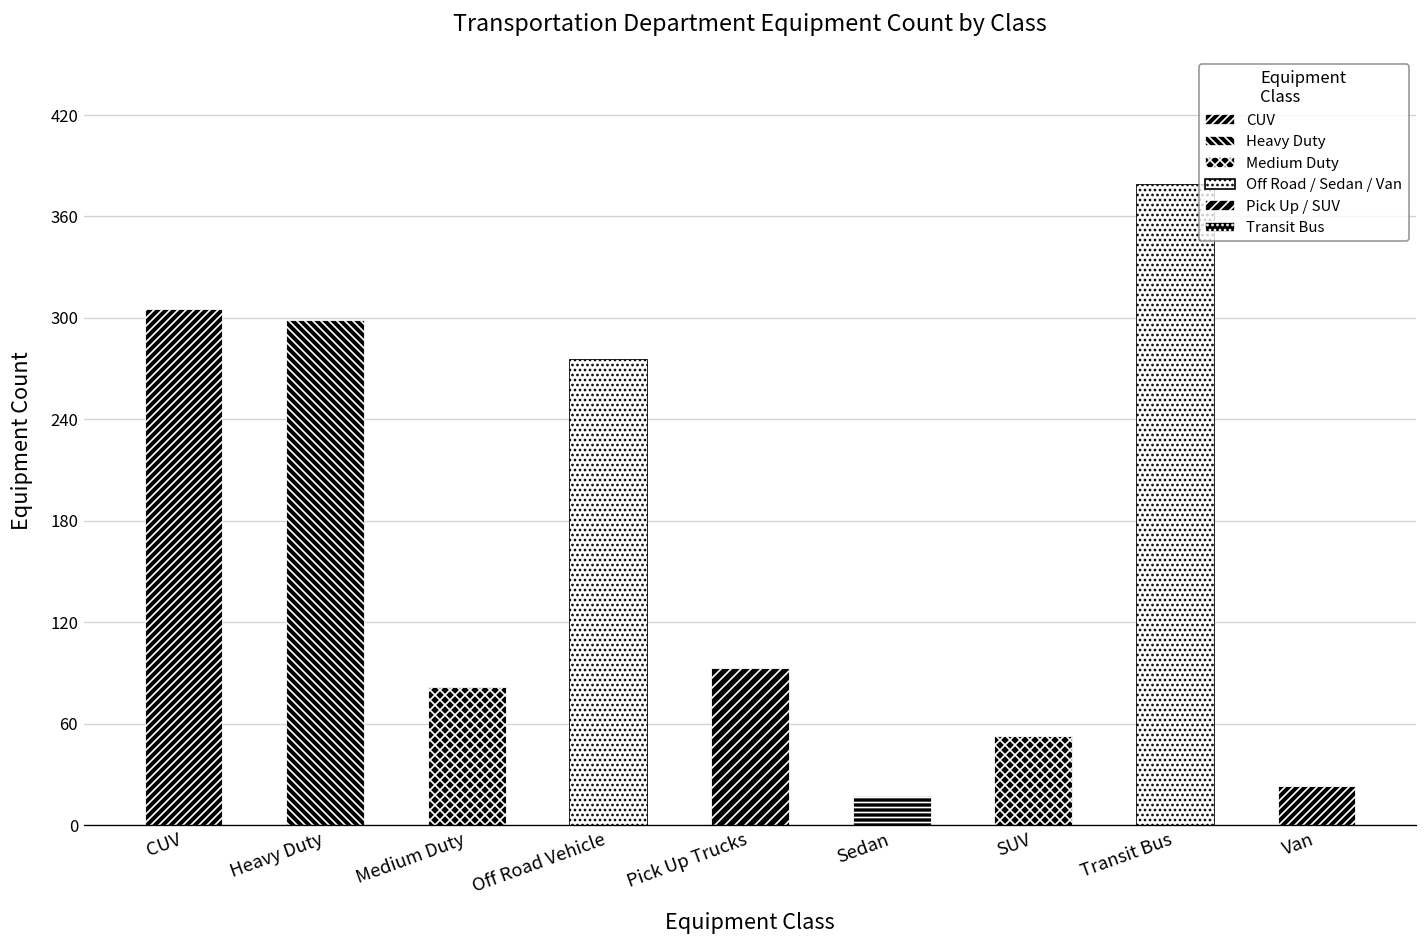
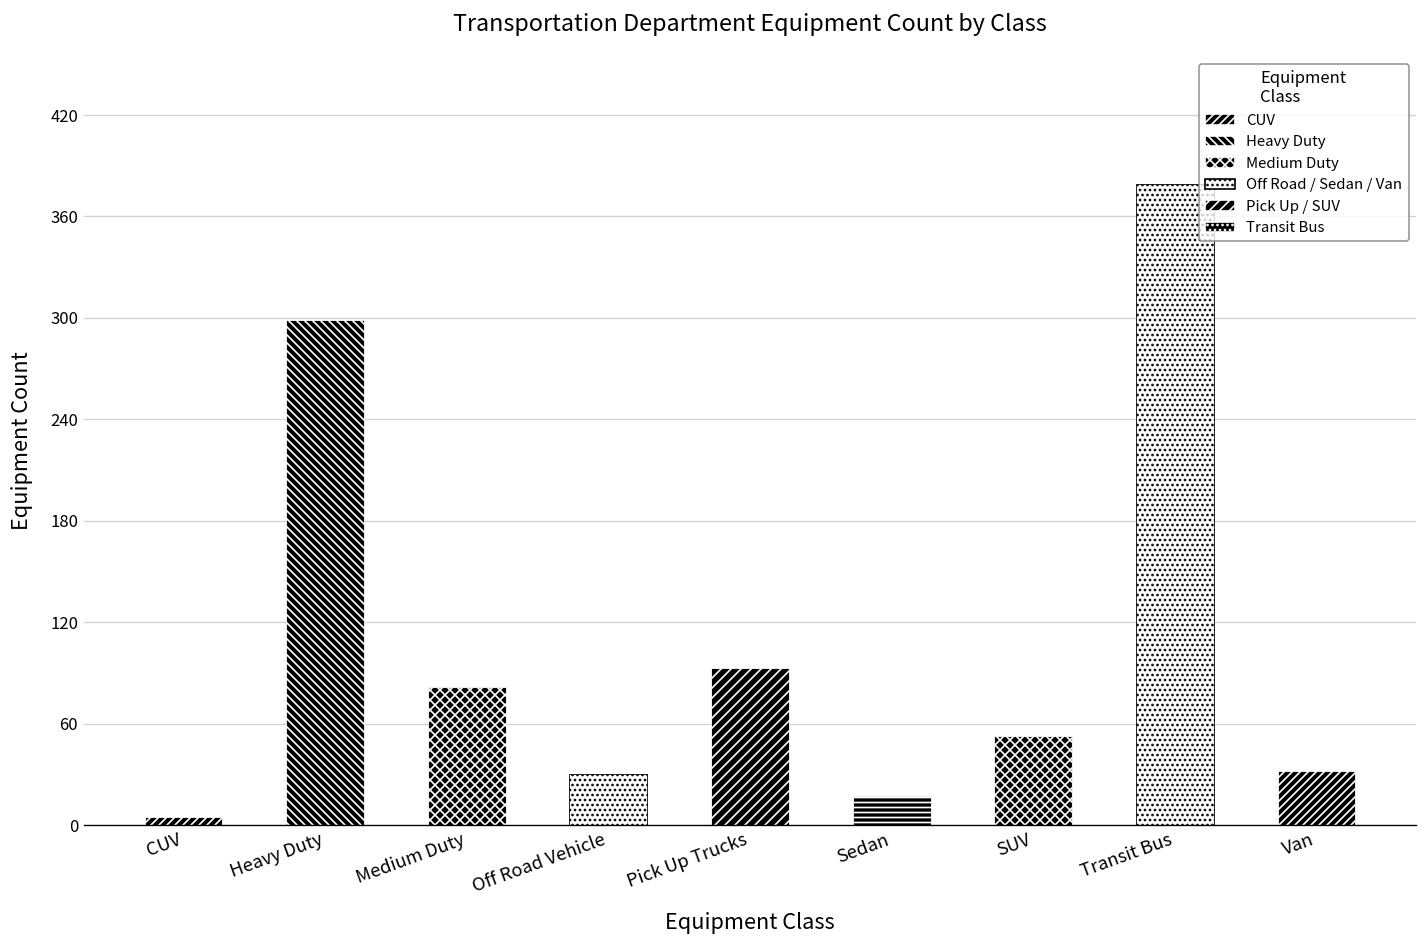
CUV: 305 -> 5
Off Road Vehicle: 276 -> 30
Van: 23 -> 32
